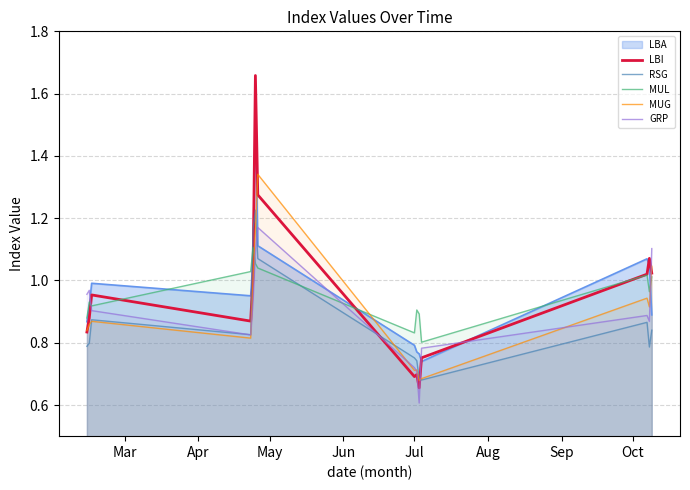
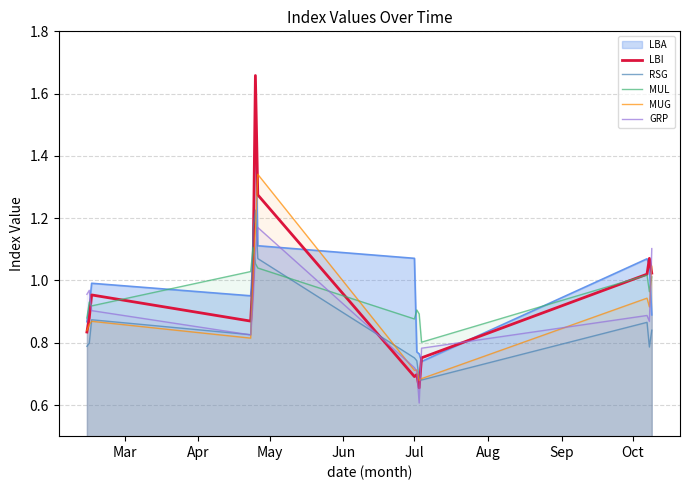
LBA, Jul: 0.79 -> 1.07
MUL, Jul: 0.83 -> 0.88
